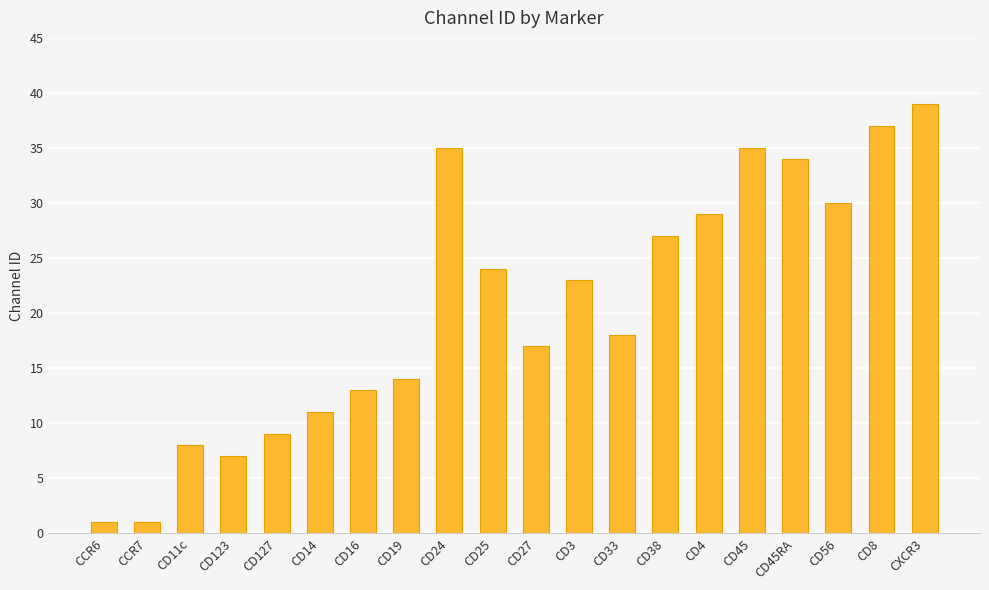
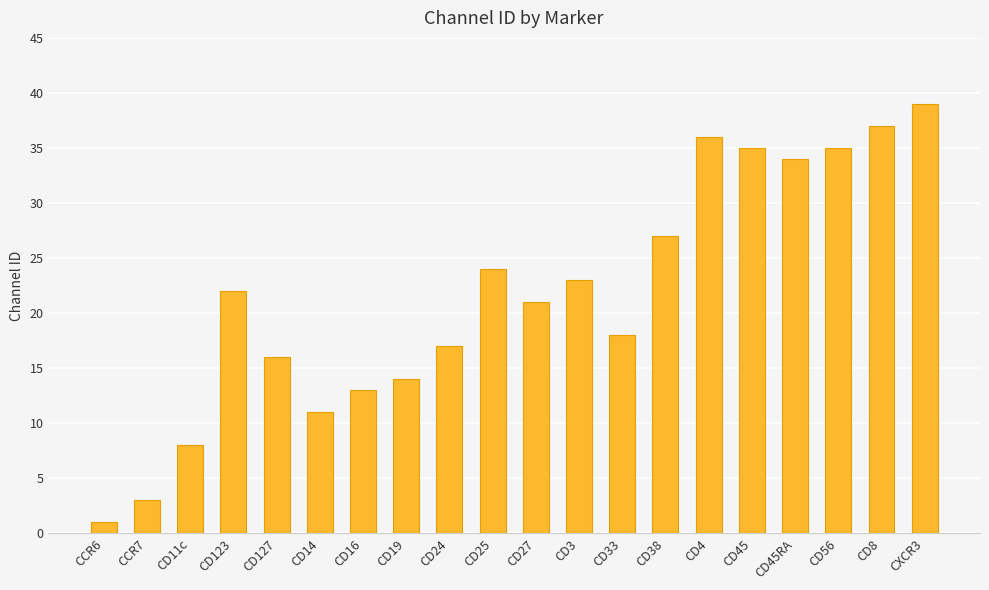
CCR7: 1 -> 3
CD123: 7 -> 22
CD127: 9 -> 16
CD24: 35 -> 17
CD27: 17 -> 21
CD4: 29 -> 36
CD56: 30 -> 35
